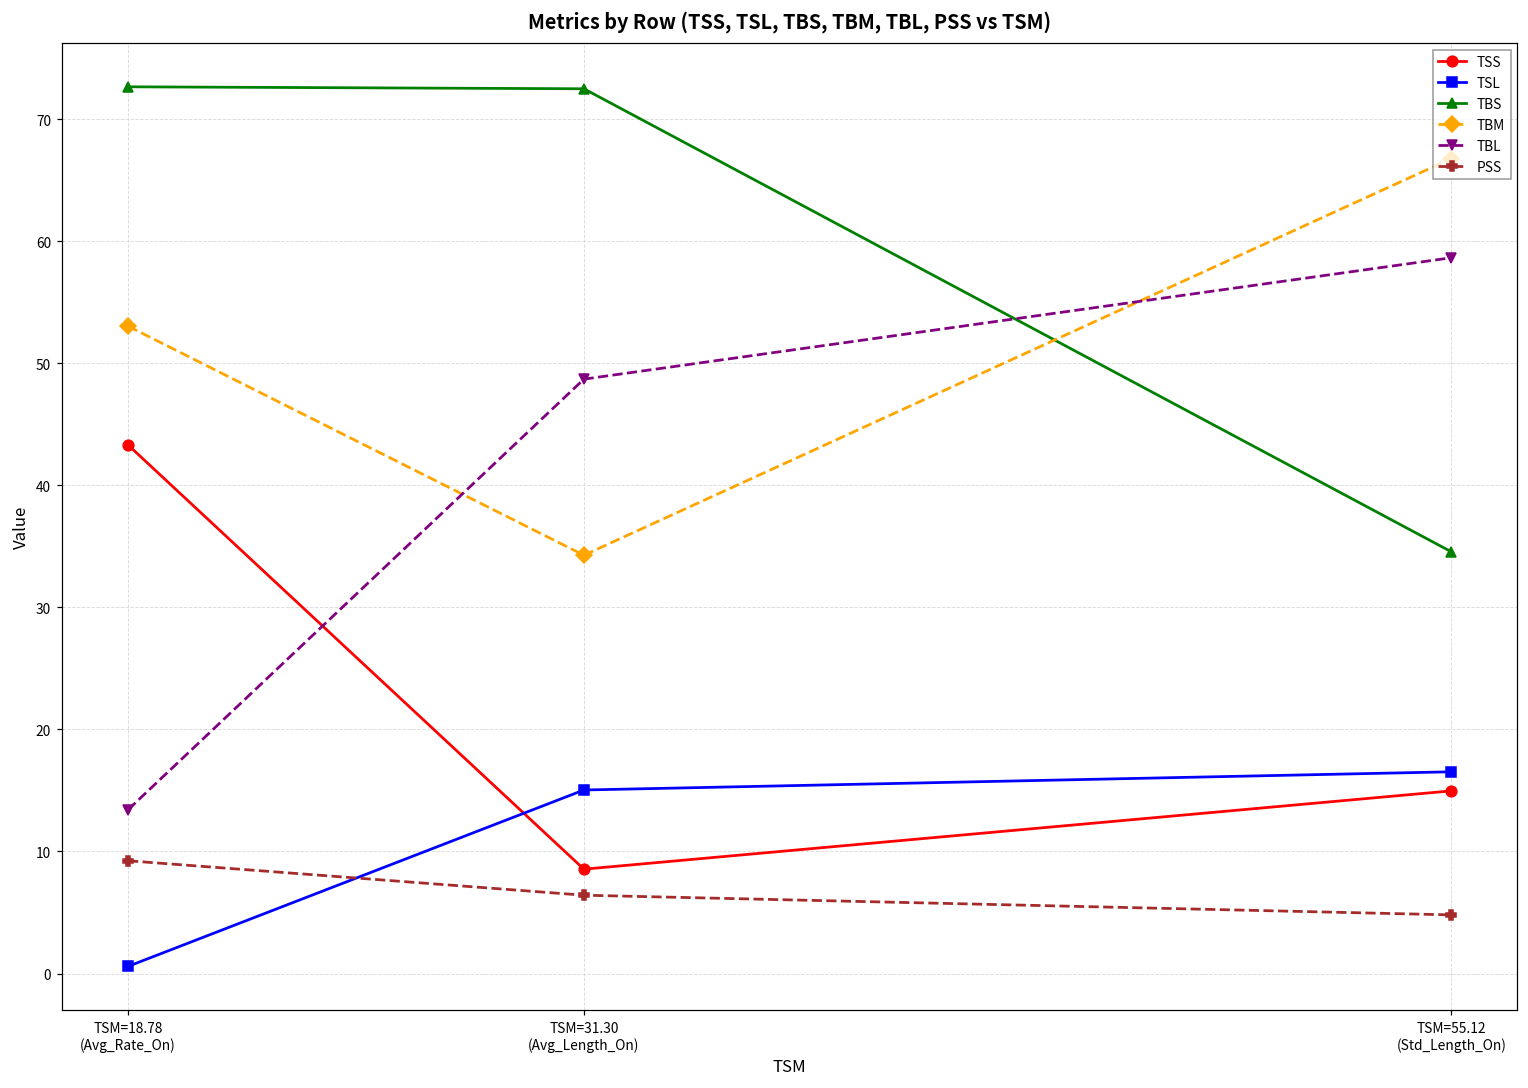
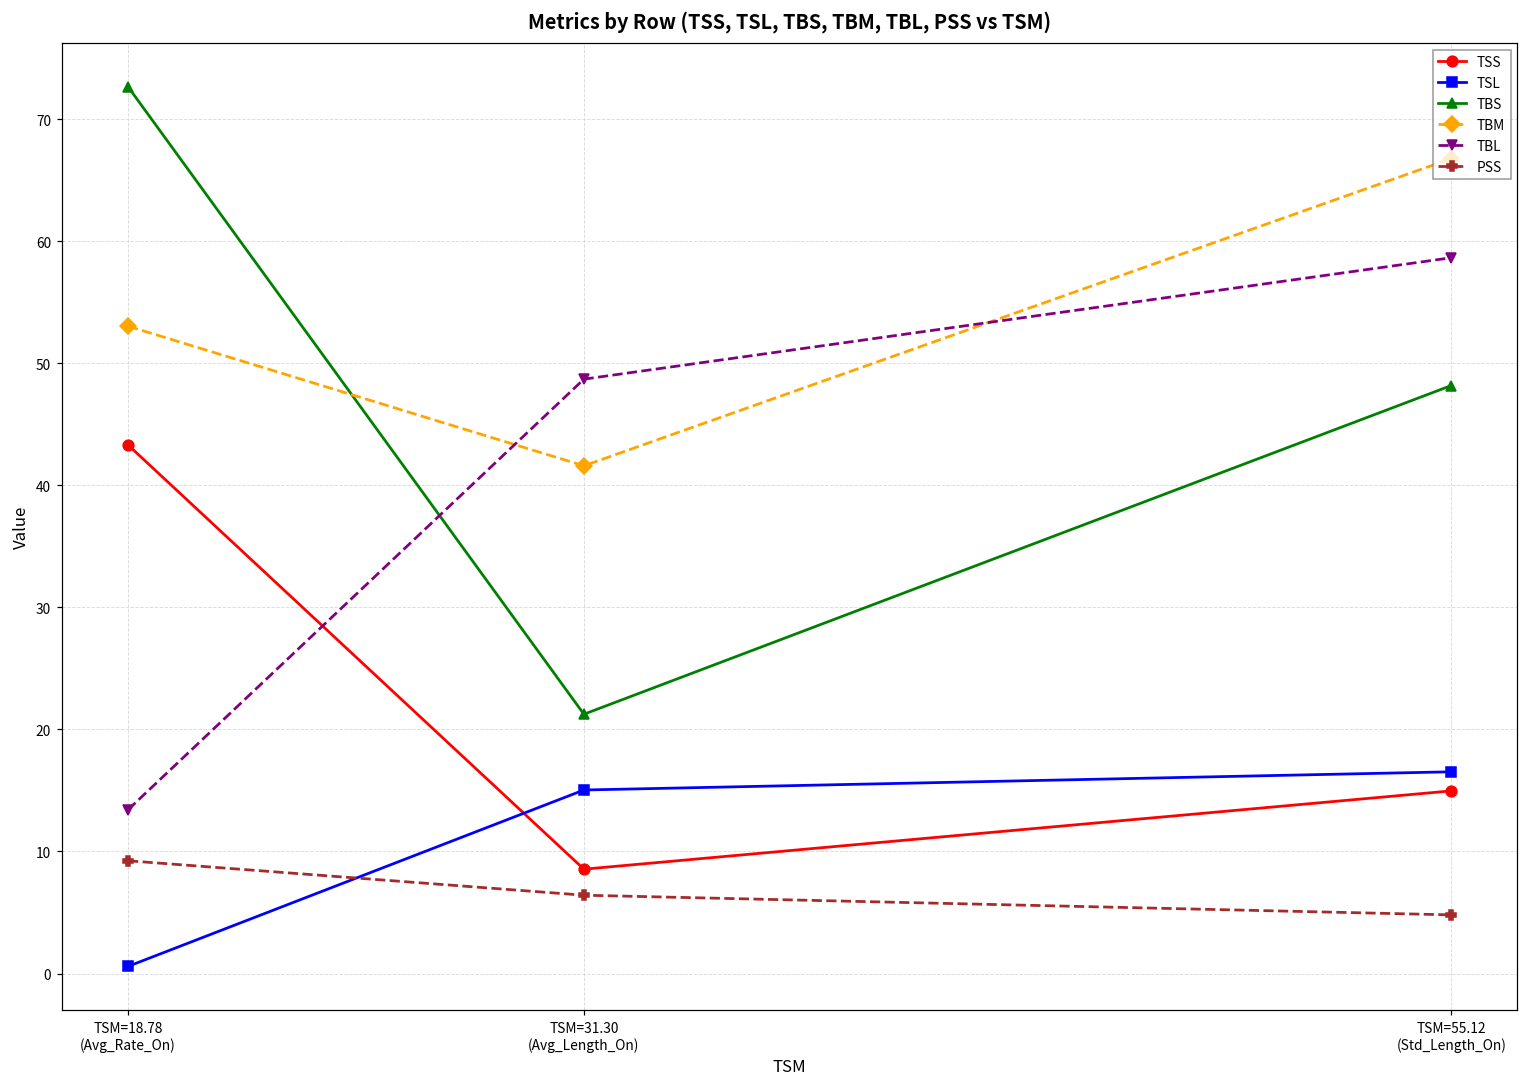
TBS, TSM=31.30 (Avg_Length_On): 72.5 -> 21.3
TBM, TSM=31.30 (Avg_Length_On): 34.3 -> 41.6
TBS, TSM=55.12 (Std_Length_On): 34.6 -> 48.2
